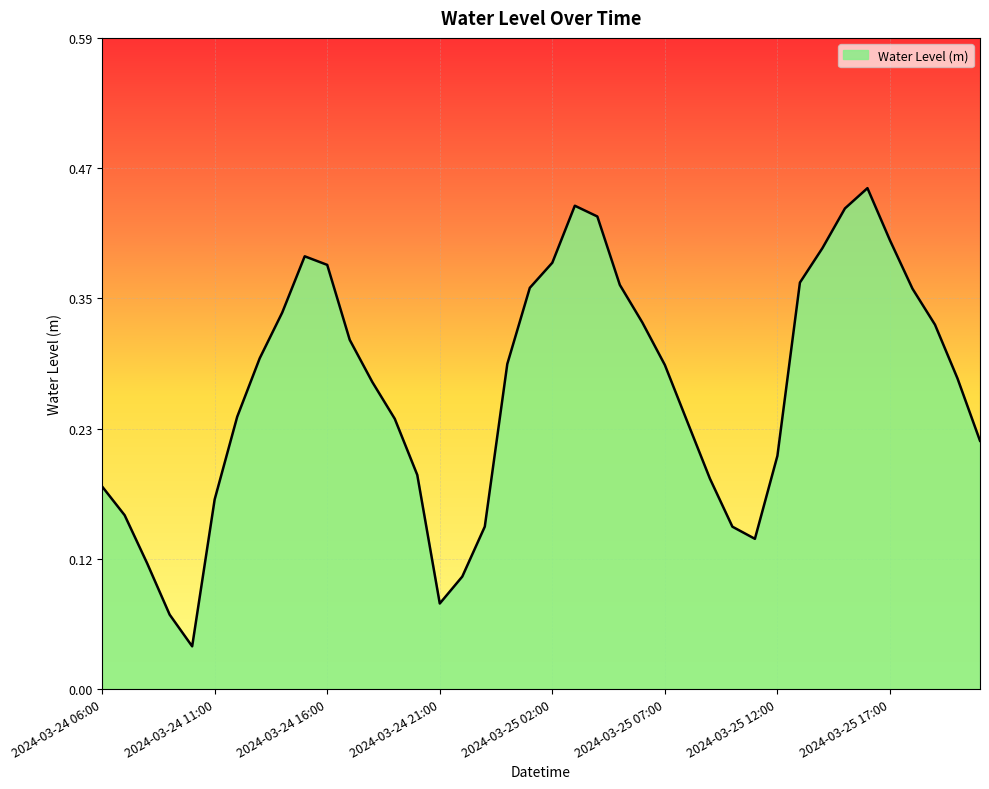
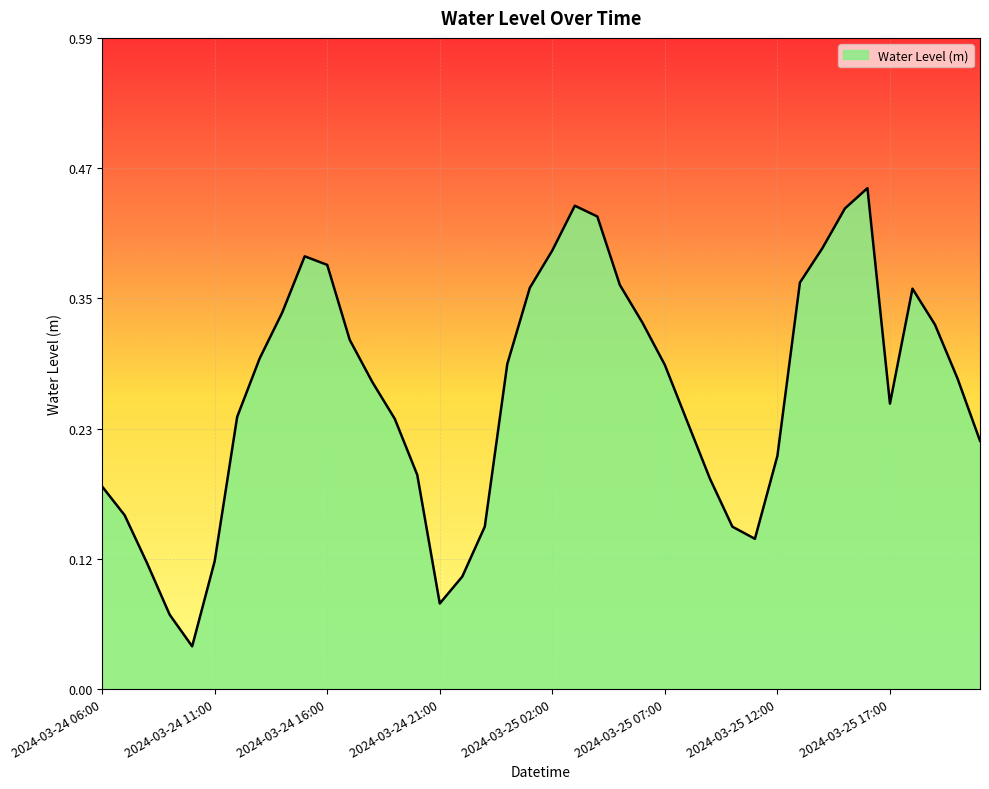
2024-03-24 11:00: 0.171 -> 0.115
2024-03-25 02:00: 0.384 -> 0.395
2024-03-25 17:00: 0.404 -> 0.257
